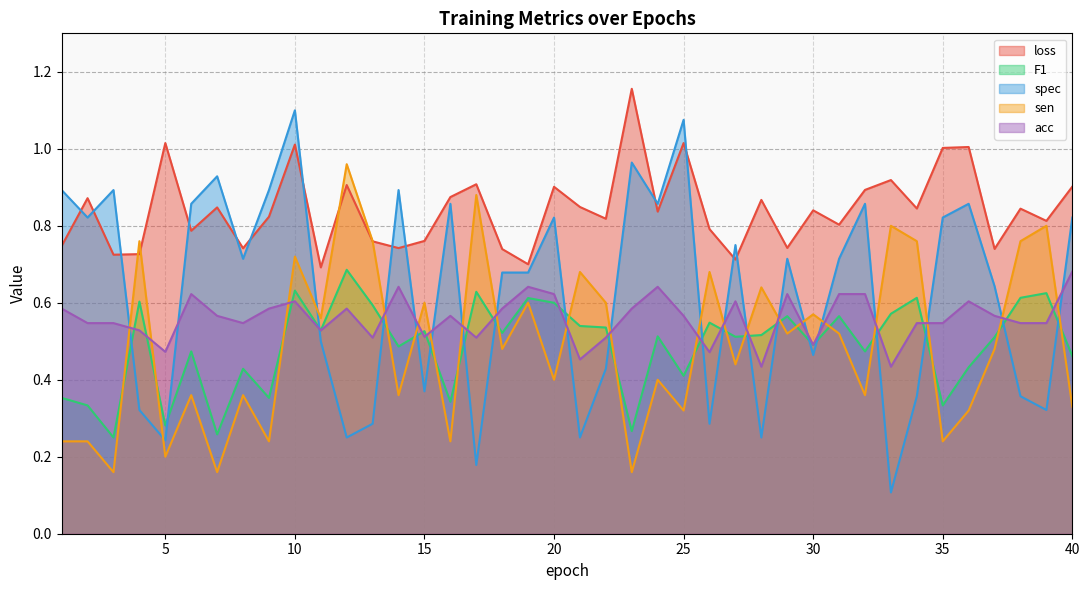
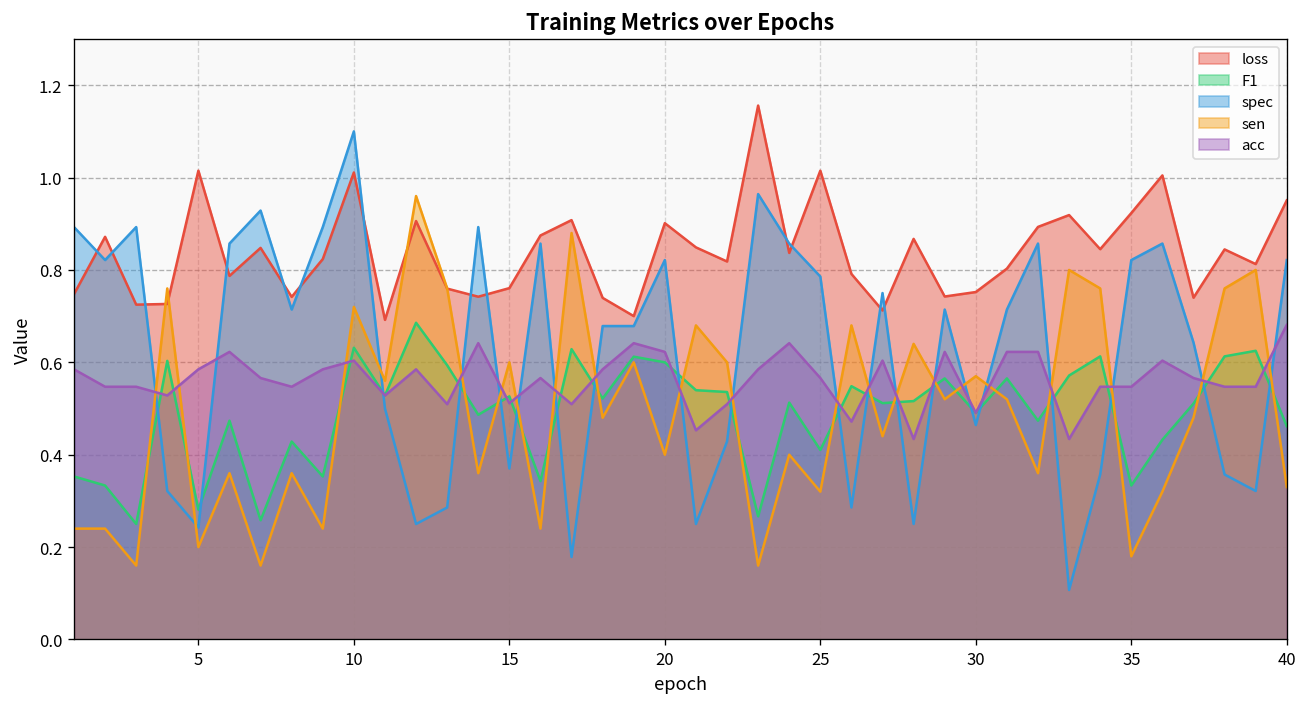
acc, 5: 0.47 -> 0.58
spec, 25: 1.08 -> 0.79
loss, 30: 0.84 -> 0.75
loss, 35: 1.00 -> 0.92
sen, 35: 0.24 -> 0.18
loss, 40: 0.90 -> 0.95
